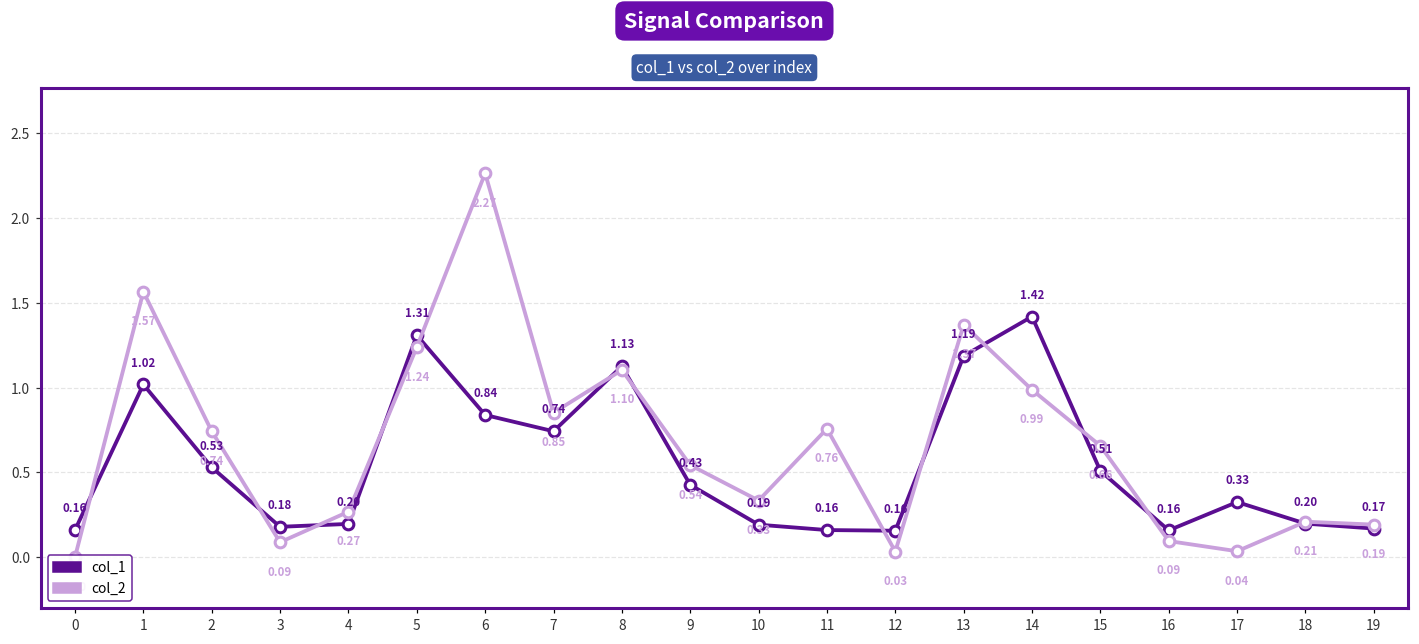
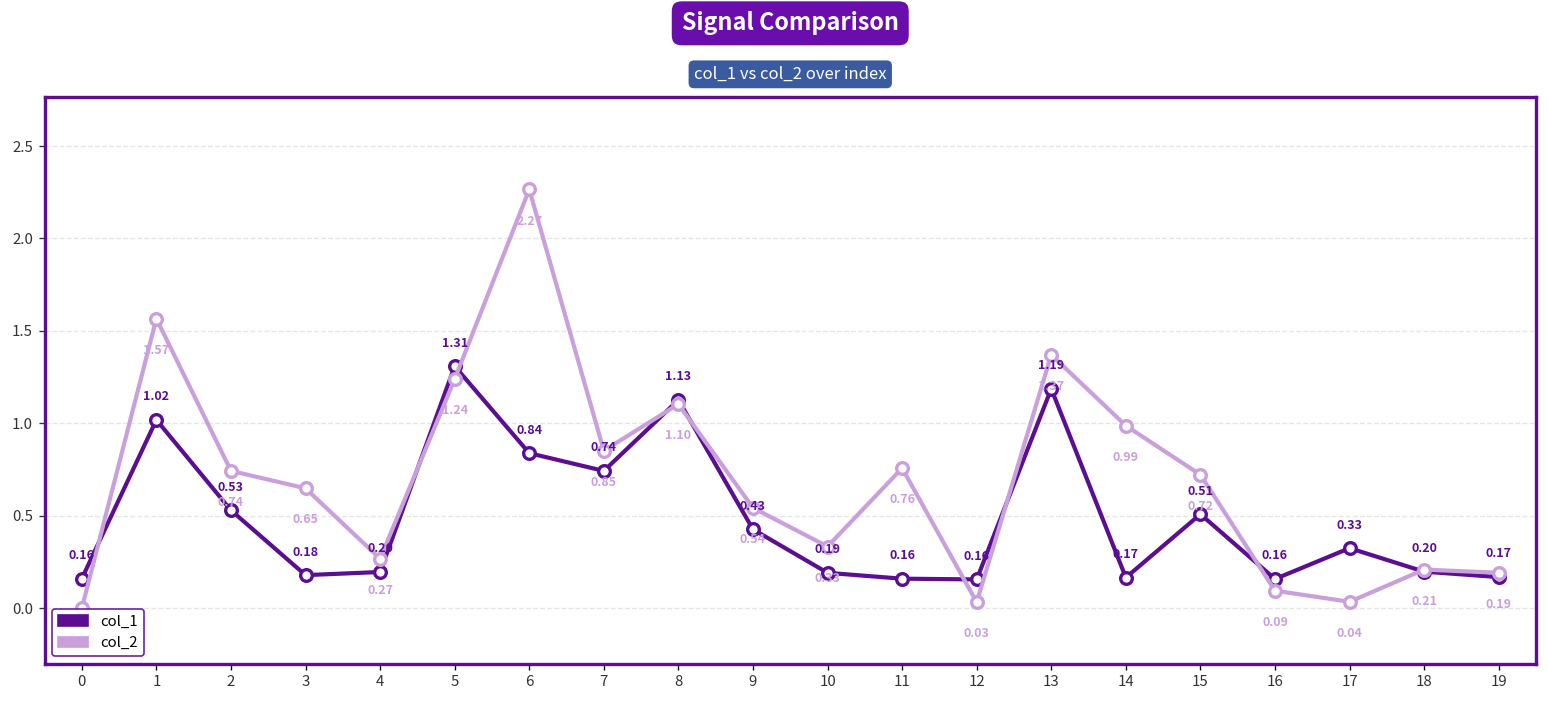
col_2, 3: 0.09 -> 0.65
col_1, 14: 1.42 -> 0.17
col_2, 15: 0.66 -> 0.72
